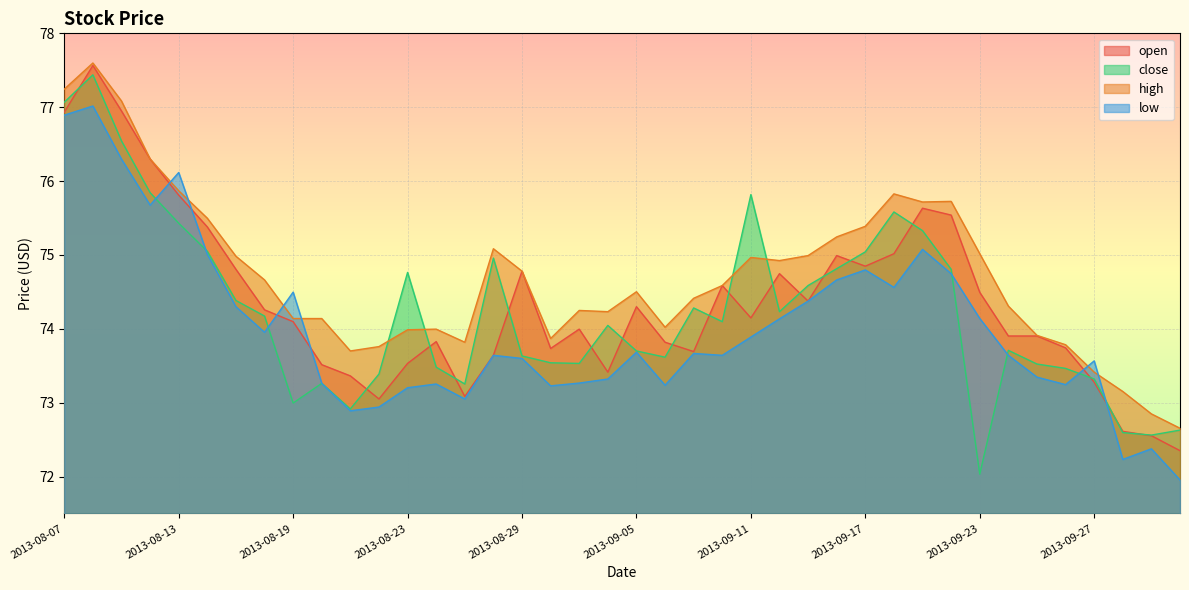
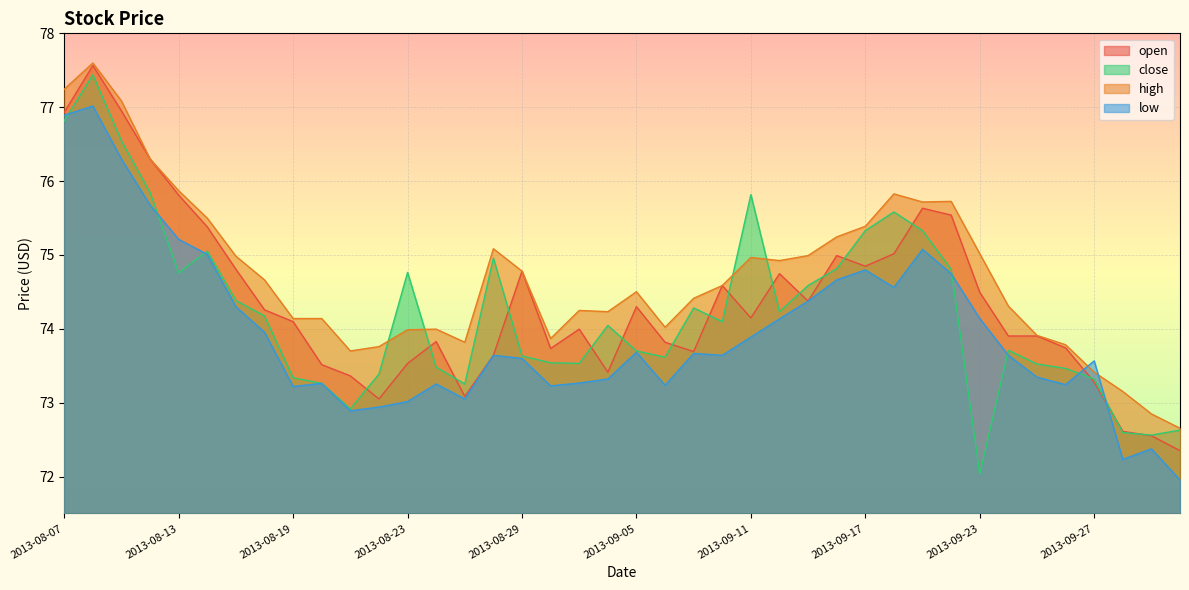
close, 2013-08-07: 77.1 -> 76.8
close, 2013-08-13: 75.4 -> 74.8
low, 2013-08-13: 76.1 -> 75.2
close, 2013-08-19: 73.0 -> 73.3
low, 2013-08-19: 74.5 -> 73.2
low, 2013-08-23: 73.2 -> 73.0
close, 2013-09-17: 75.0 -> 75.3
